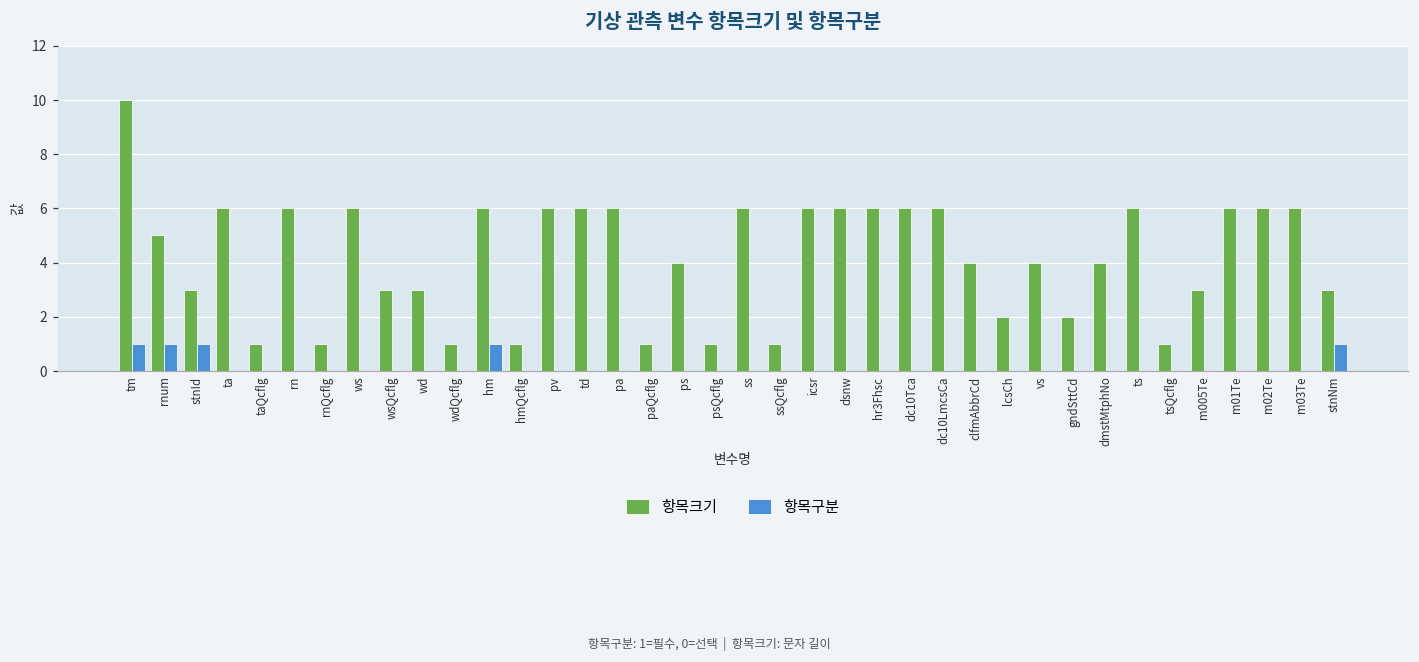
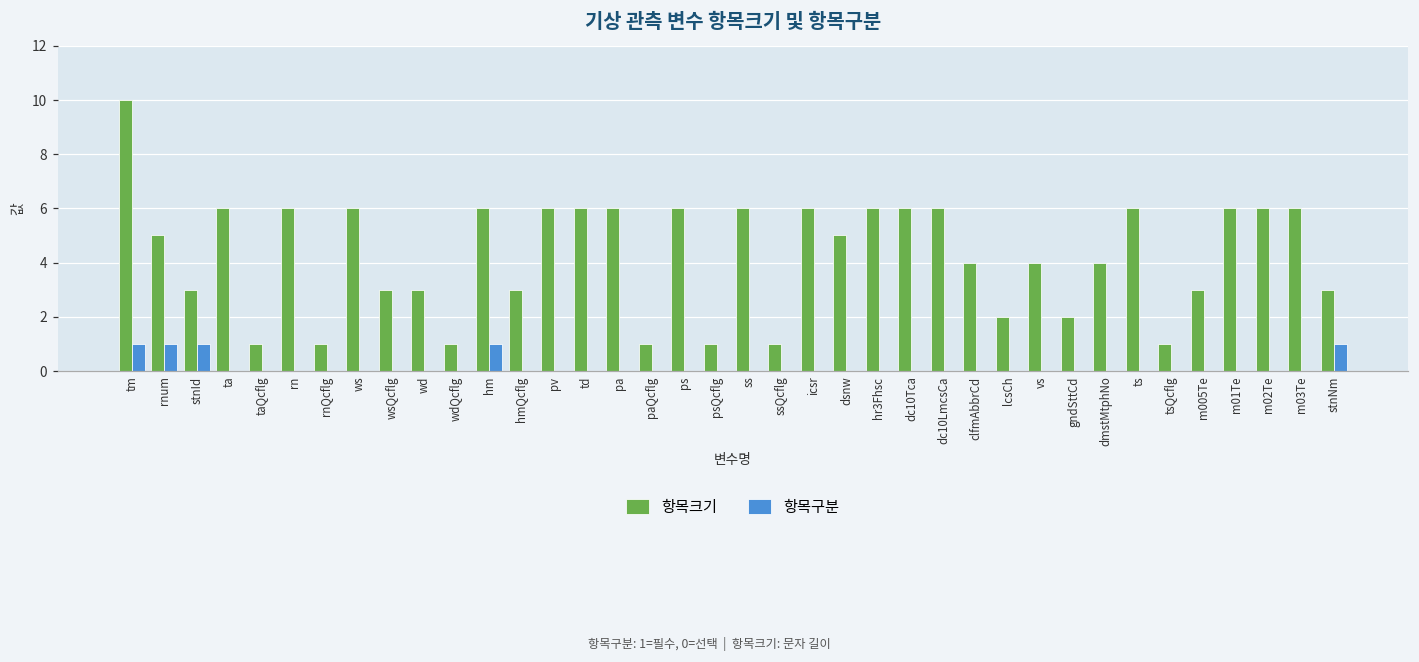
항목크기, hmQcflg: 1 -> 3
항목크기, ps: 4 -> 6
항목크기, dsnw: 6 -> 5
